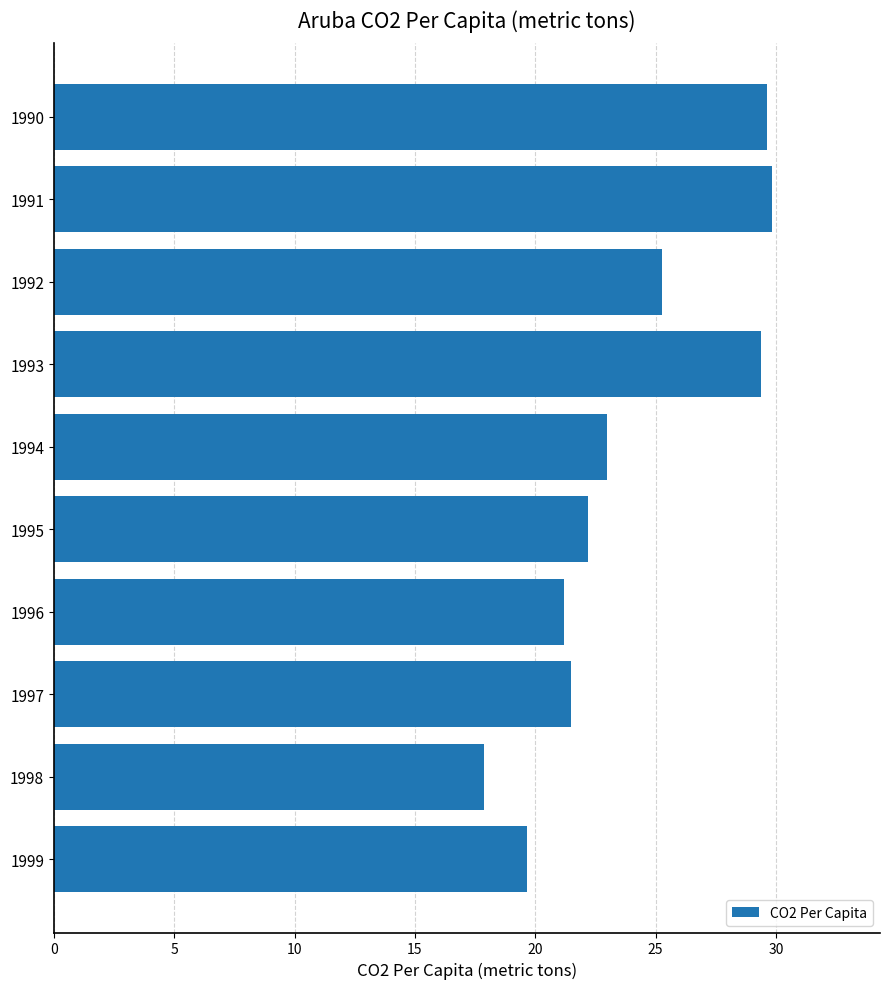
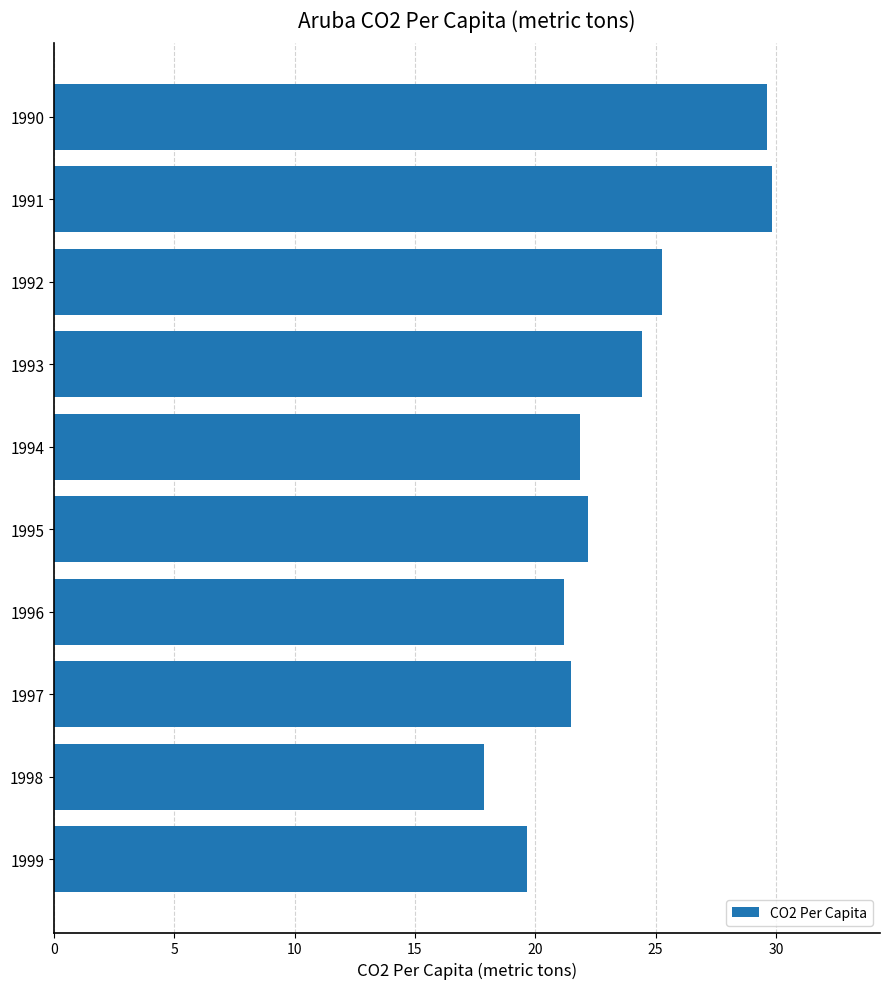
1993: 29.4 -> 24.4
1994: 23.0 -> 21.9
